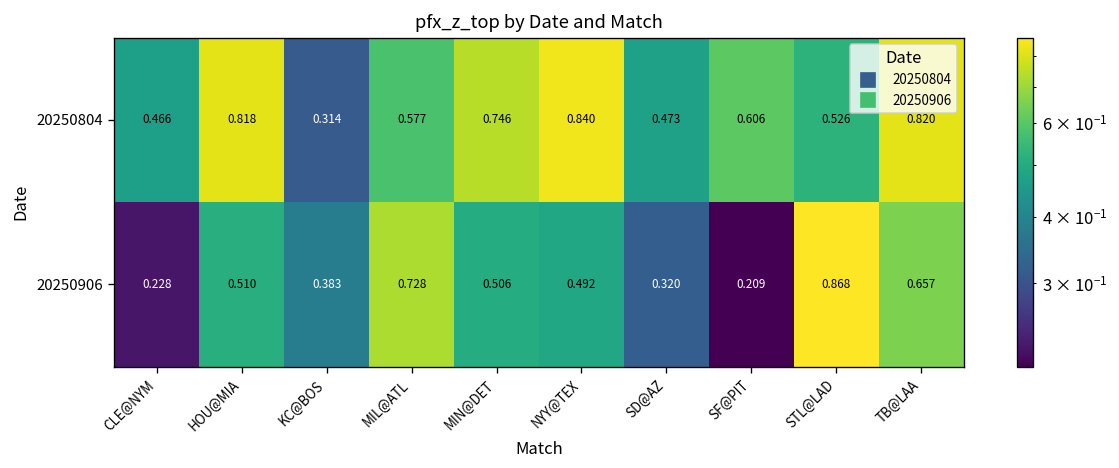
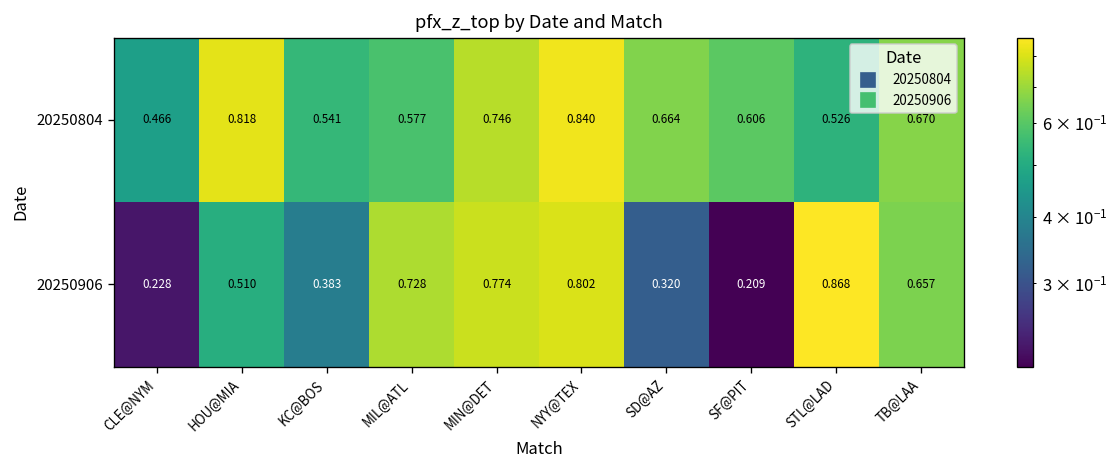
20250804, KC@BOS: 0.314 -> 0.541
20250804, SD@AZ: 0.473 -> 0.664
20250804, TB@LAA: 0.820 -> 0.670
20250906, MIN@DET: 0.506 -> 0.774
20250906, NYY@TEX: 0.492 -> 0.802
